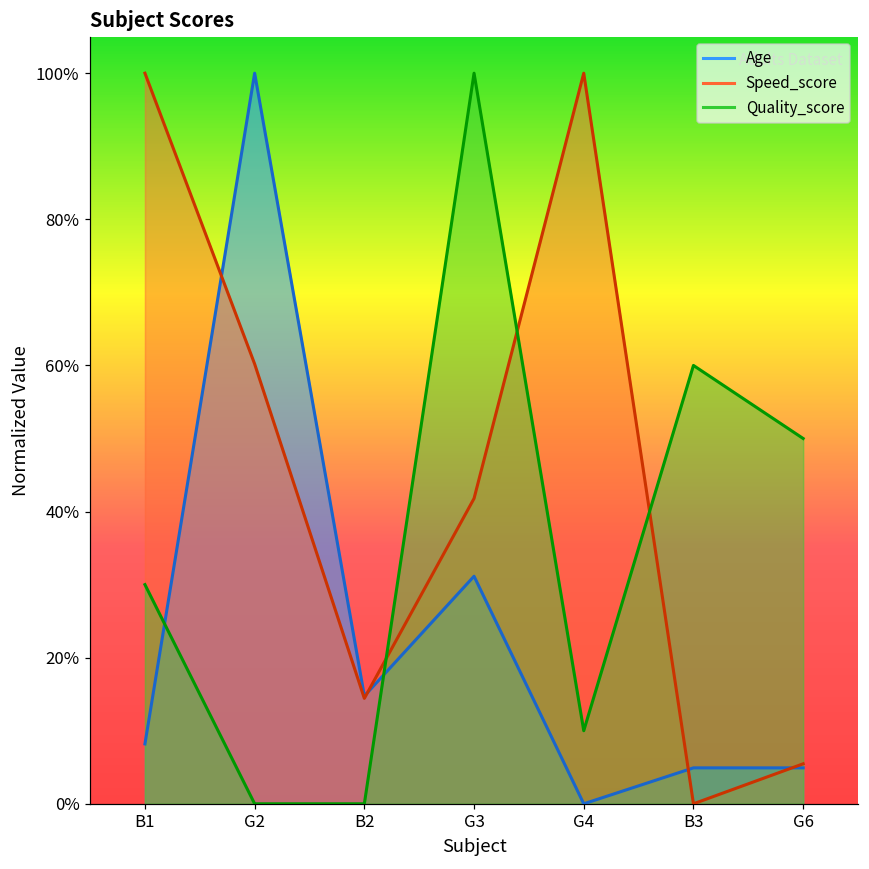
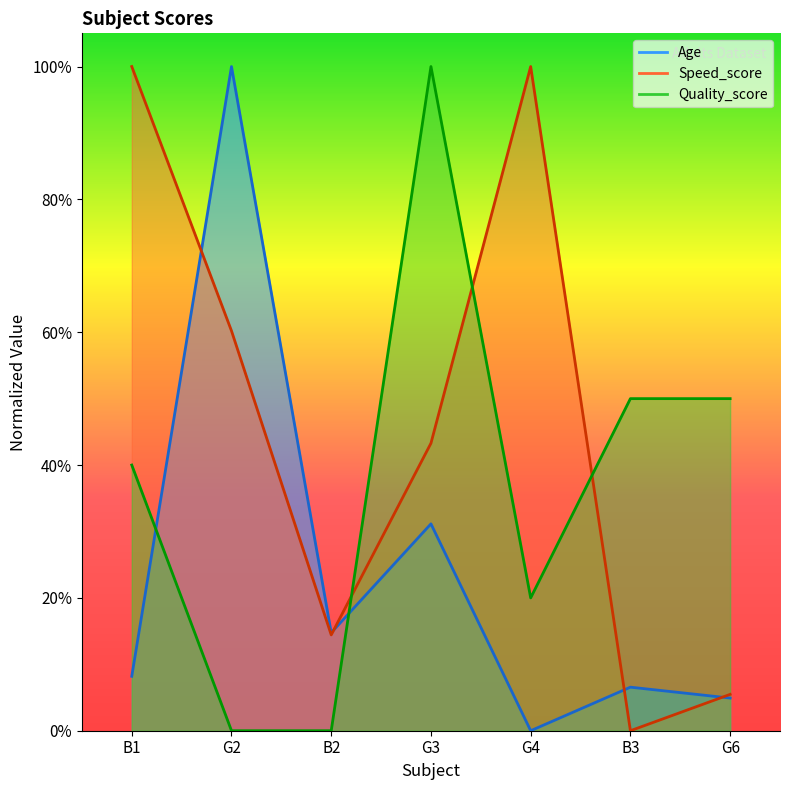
Quality_score, B1: 30% -> 40%
Speed_score, G3: 42% -> 43%
Quality_score, G4: 10% -> 20%
Age, B3: 5% -> 7%
Quality_score, B3: 60% -> 50%
